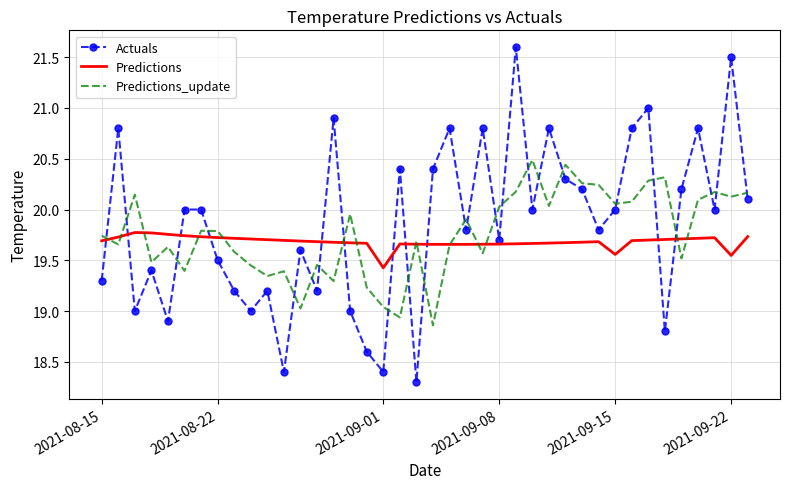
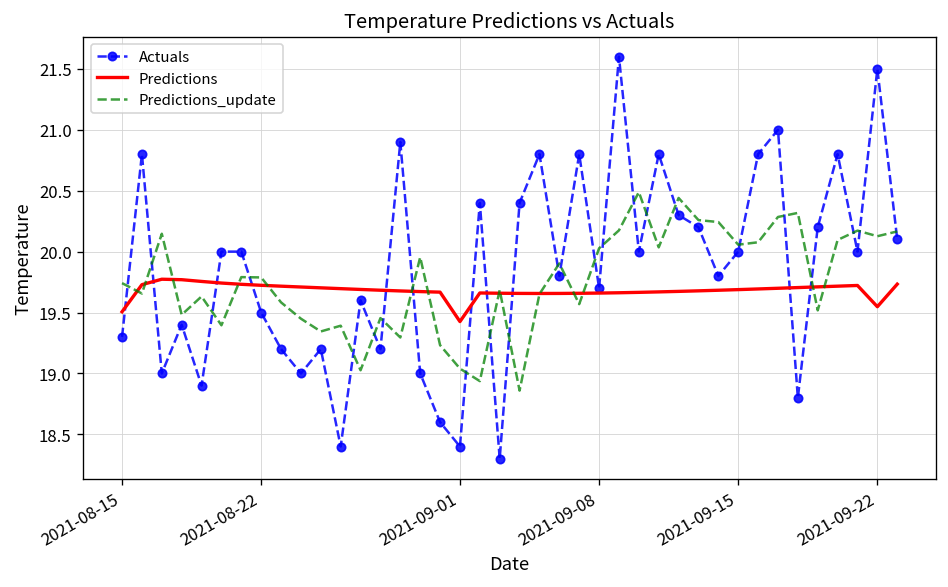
Predictions, 2021-08-15: 19.69 -> 19.51
Predictions, 2021-09-15: 19.56 -> 19.69
